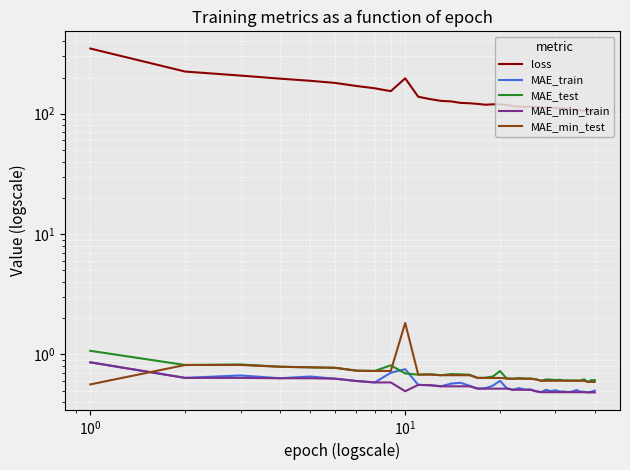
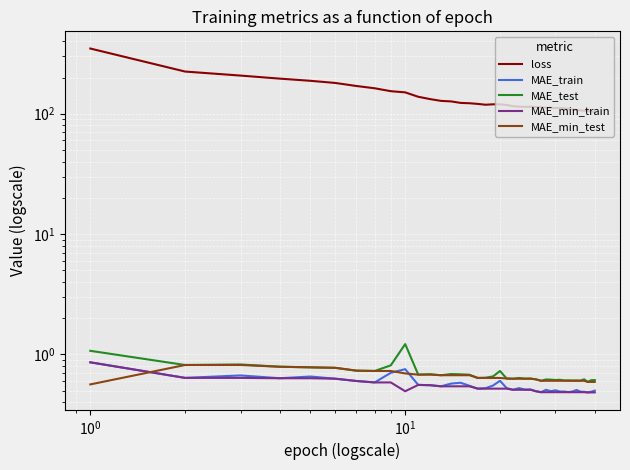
loss, 10^1: 200 -> 150
MAE_test, 10^1: 0.7 -> 1.2
MAE_min_test, 10^1: 1.8 -> 0.7
